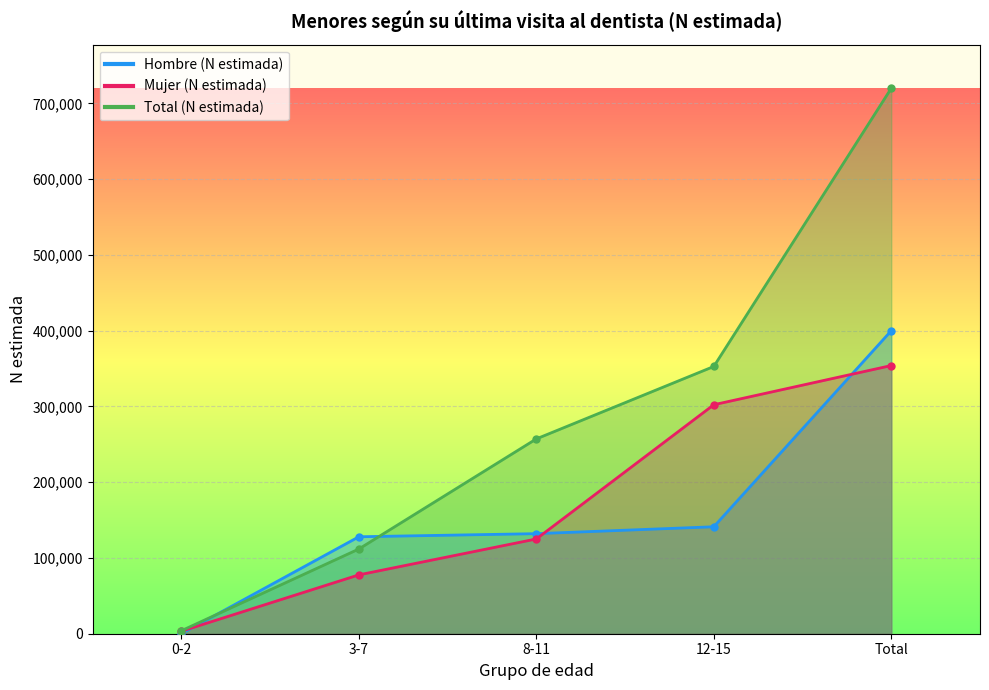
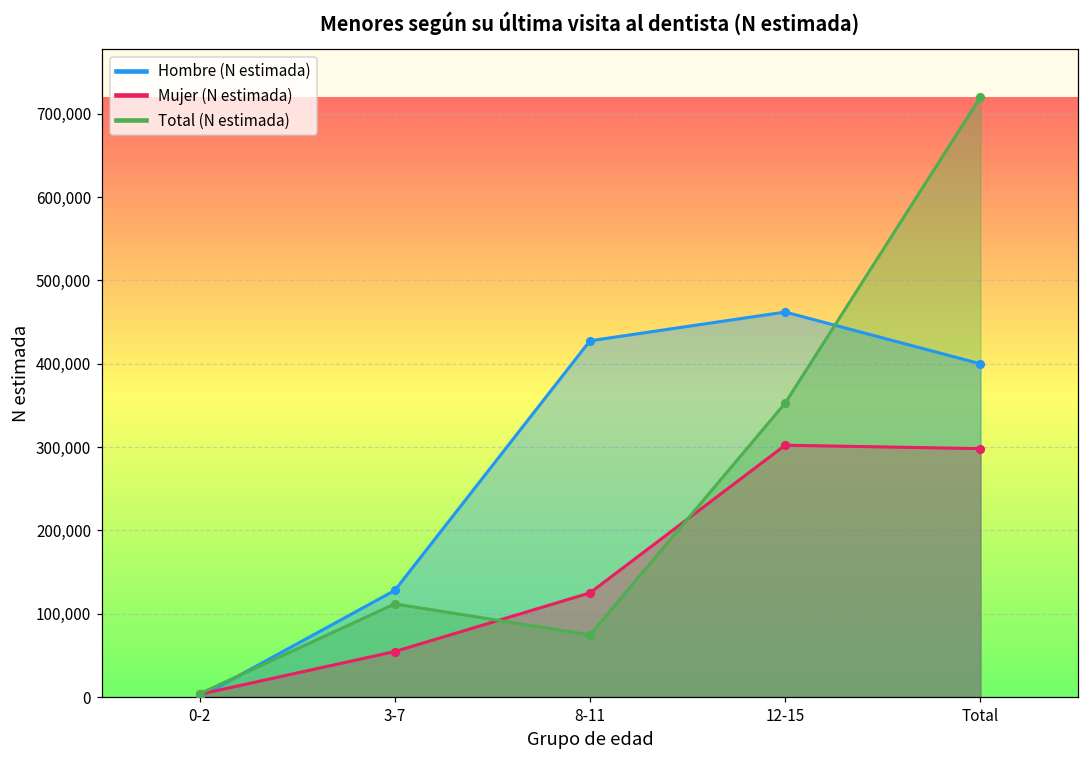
Mujer (N estimada), 3-7: 80,000 -> 50,000
Hombre (N estimada), 8-11: 130,000 -> 430,000
Total (N estimada), 8-11: 260,000 -> 70,000
Hombre (N estimada), 12-15: 140,000 -> 460,000
Mujer (N estimada), Total: 350,000 -> 300,000
